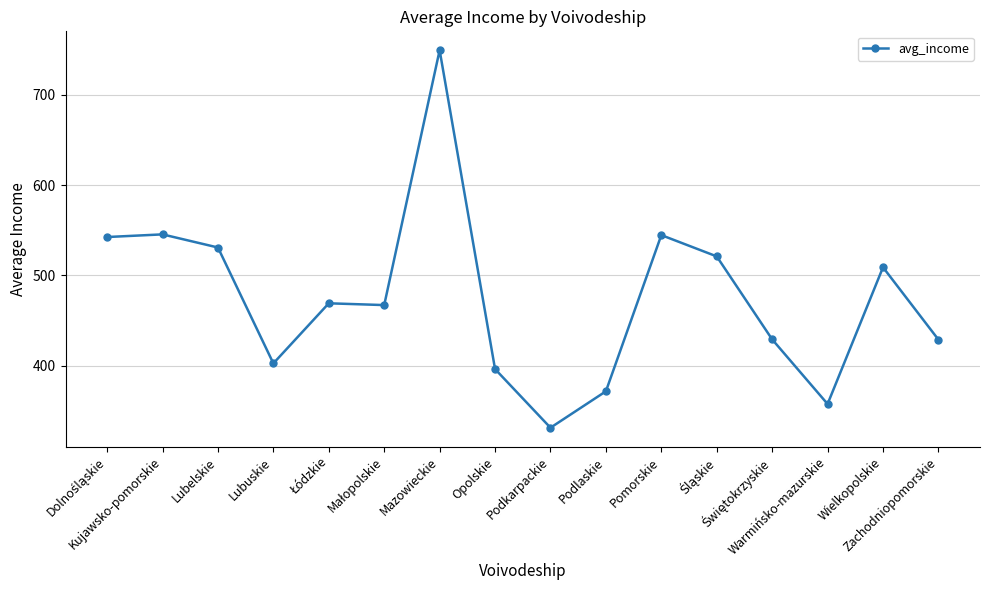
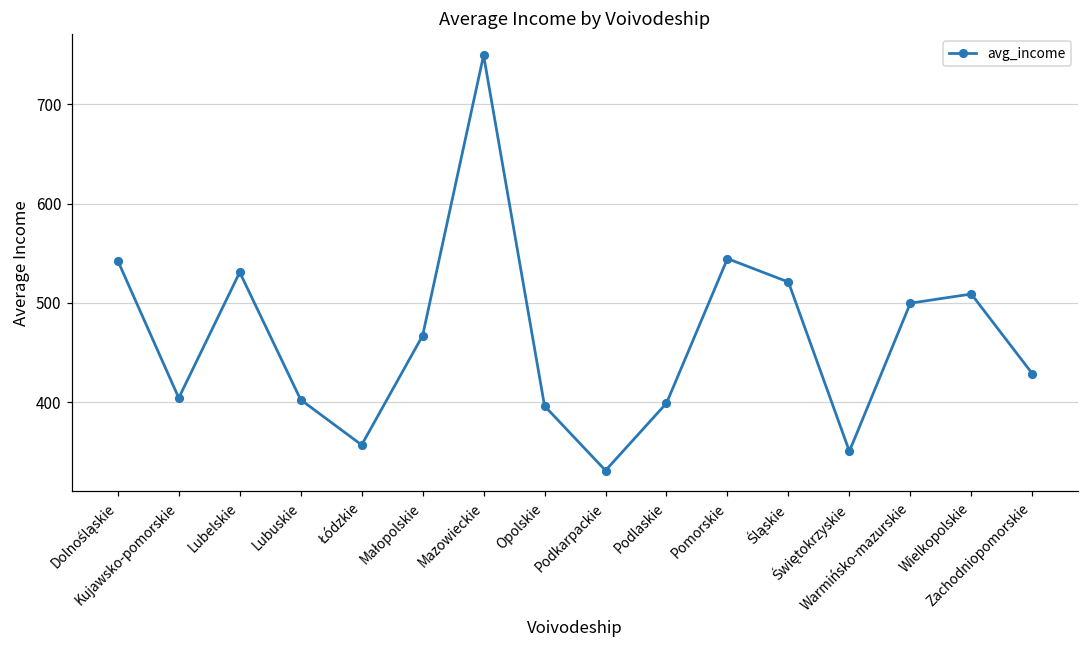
Kujawsko-pomorskie: 550 -> 400
Łódzkie: 470 -> 360
Podlaskie: 370 -> 400
Świętokrzyskie: 430 -> 350
Warmińsko-mazurskie: 360 -> 500
